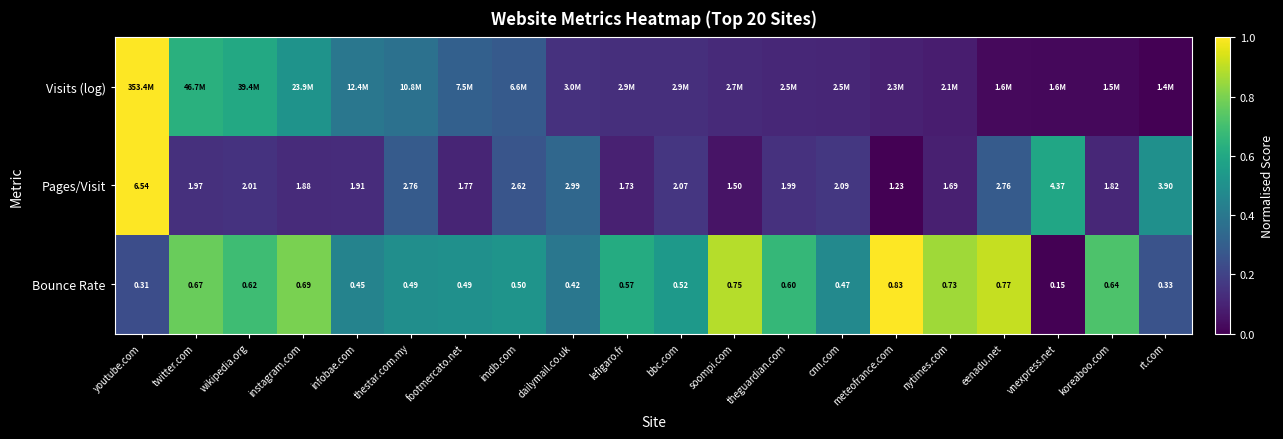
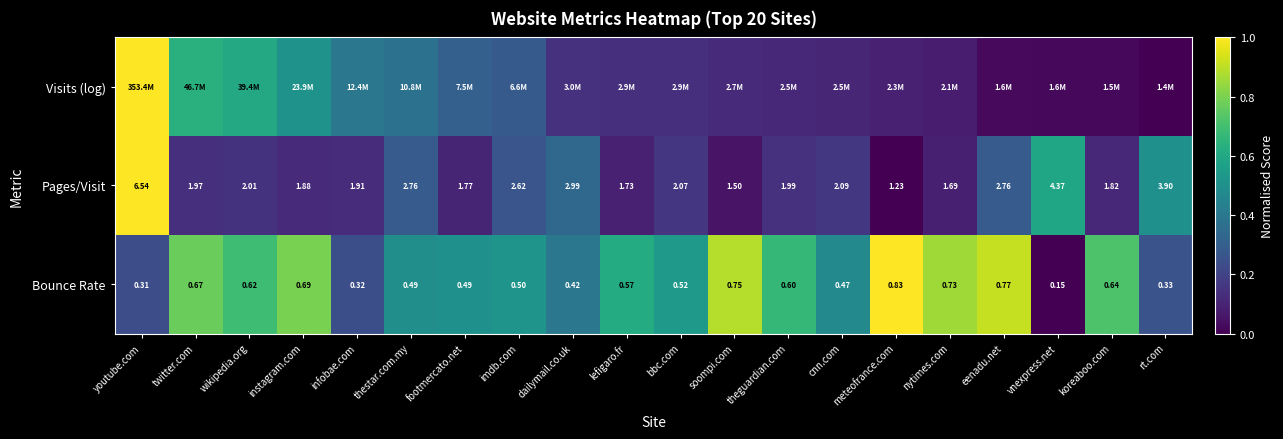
Bounce Rate, infobae.com: 0.45 -> 0.32
